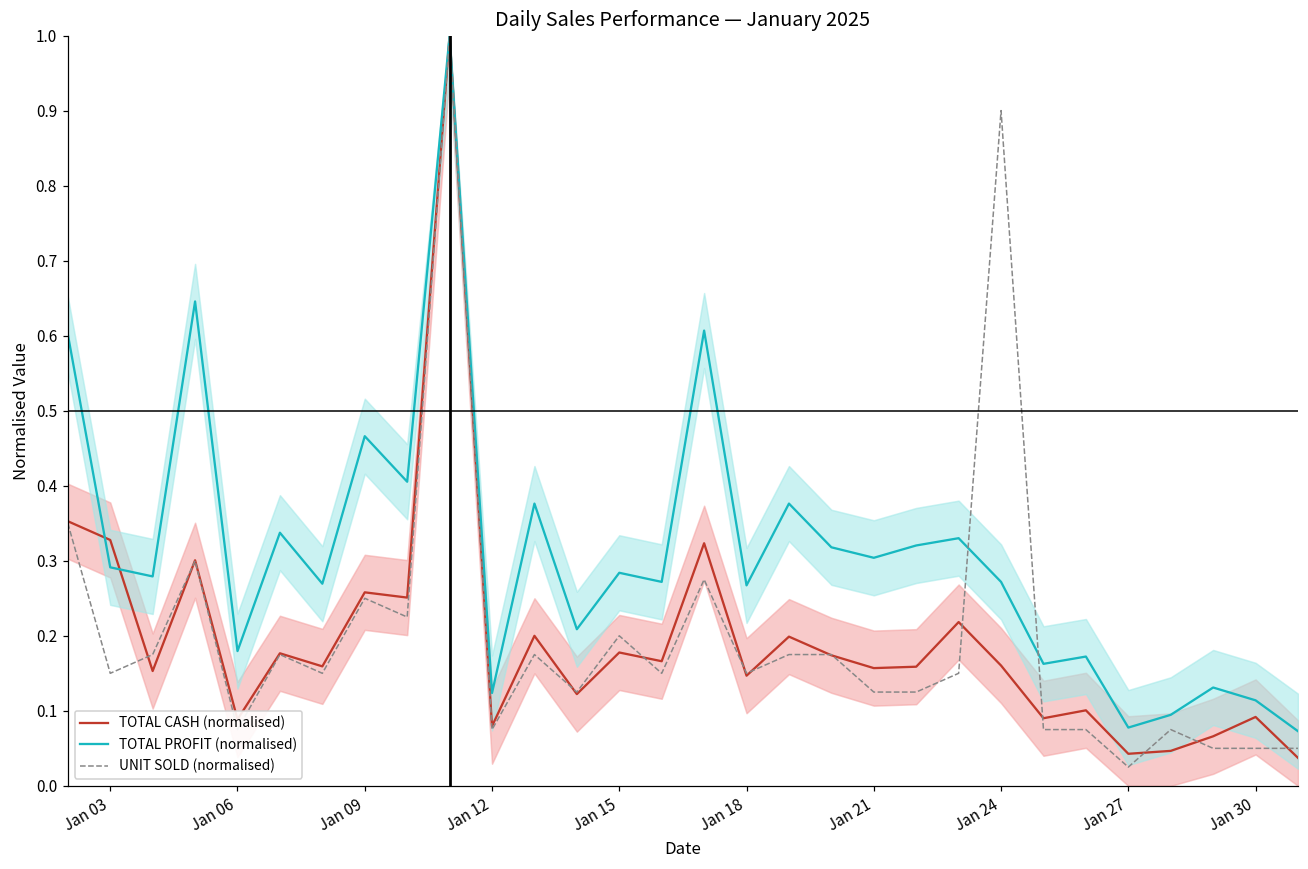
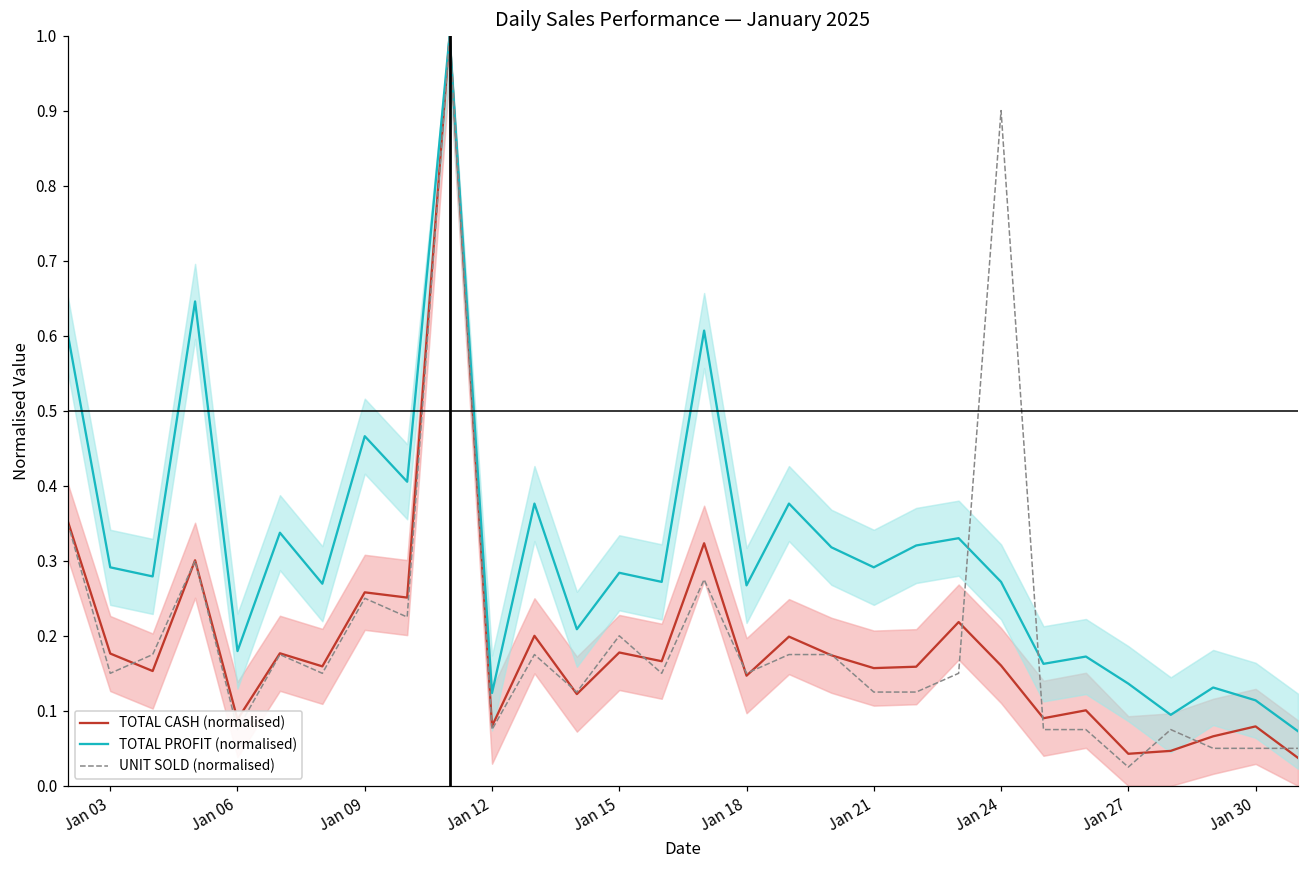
TOTAL CASH (normalised), Jan 03: 0.33 -> 0.18
TOTAL PROFIT (normalised), Jan 21: 0.30 -> 0.29
TOTAL PROFIT (normalised), Jan 27: 0.08 -> 0.14
TOTAL CASH (normalised), Jan 30: 0.09 -> 0.08
